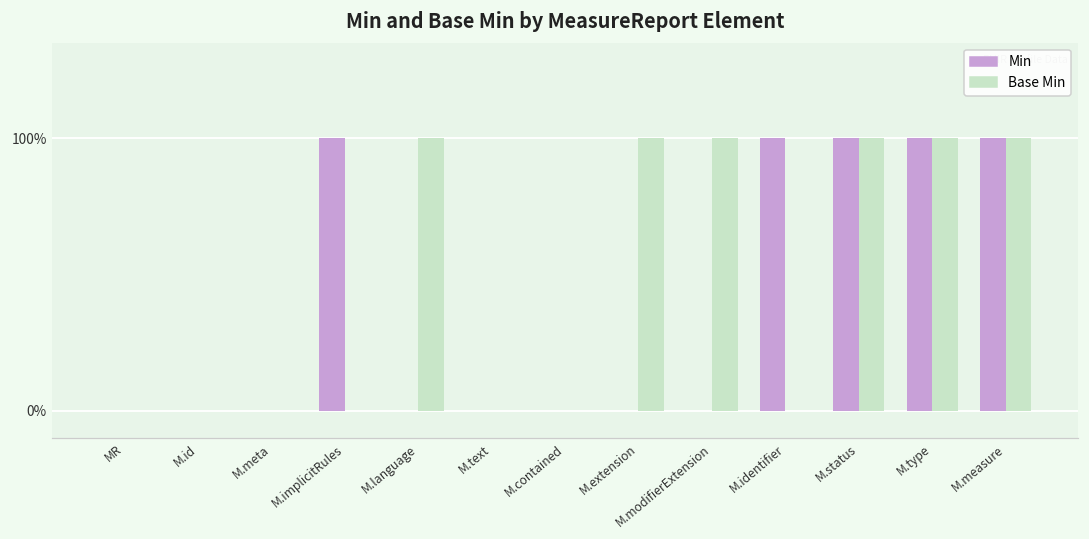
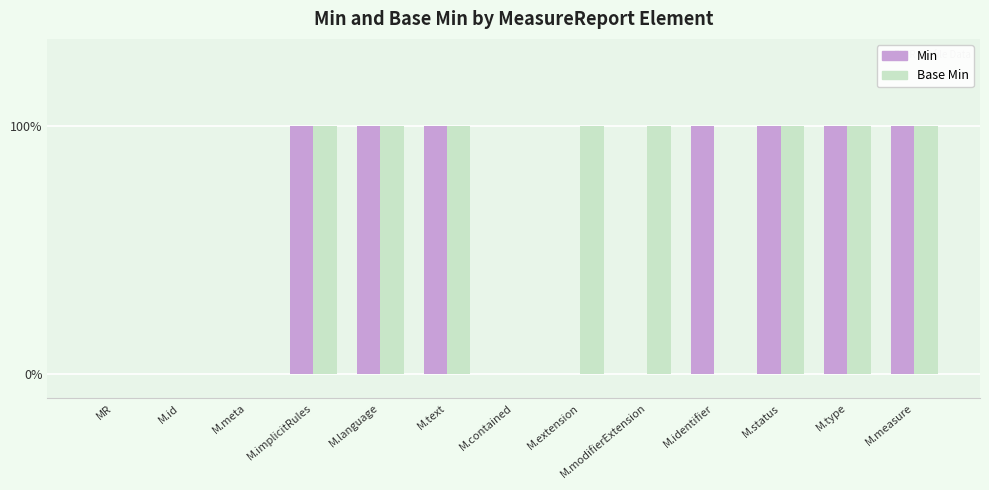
Base Min, M.implicitRules: 0% -> 100%
Min, M.language: 0% -> 100%
Min, M.text: 0% -> 100%
Base Min, M.text: 0% -> 100%
